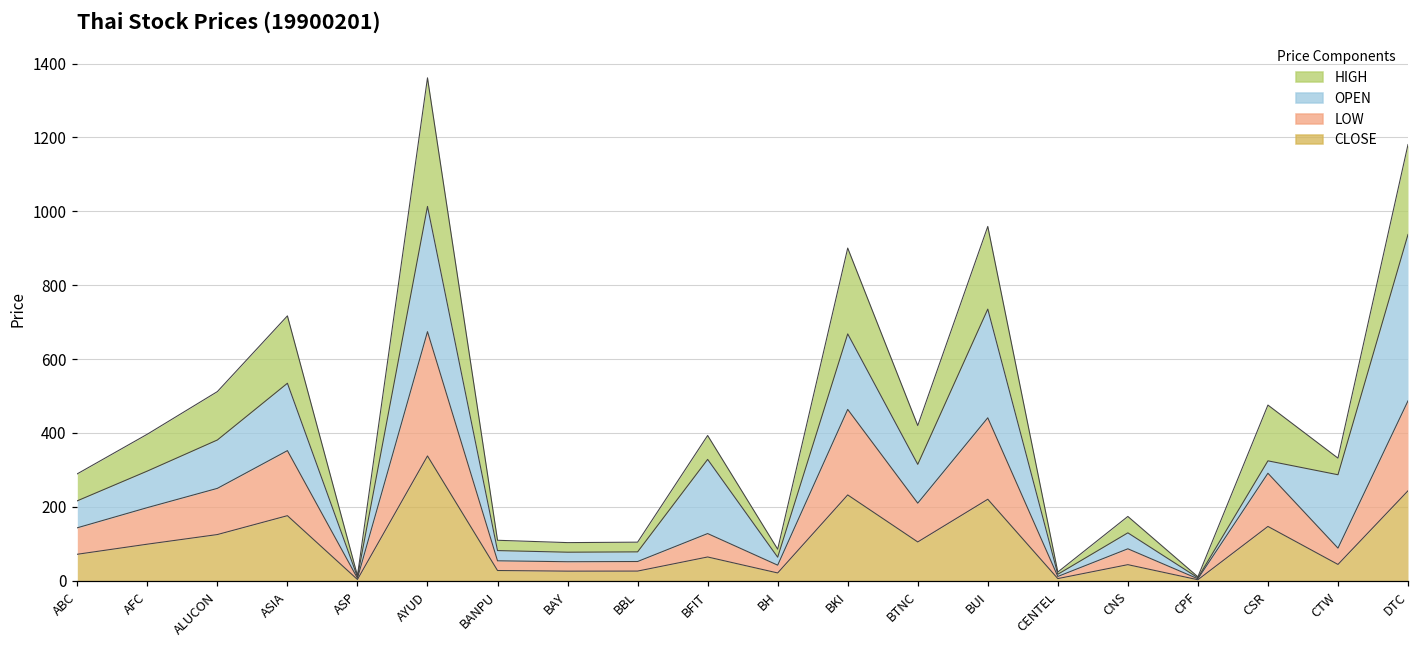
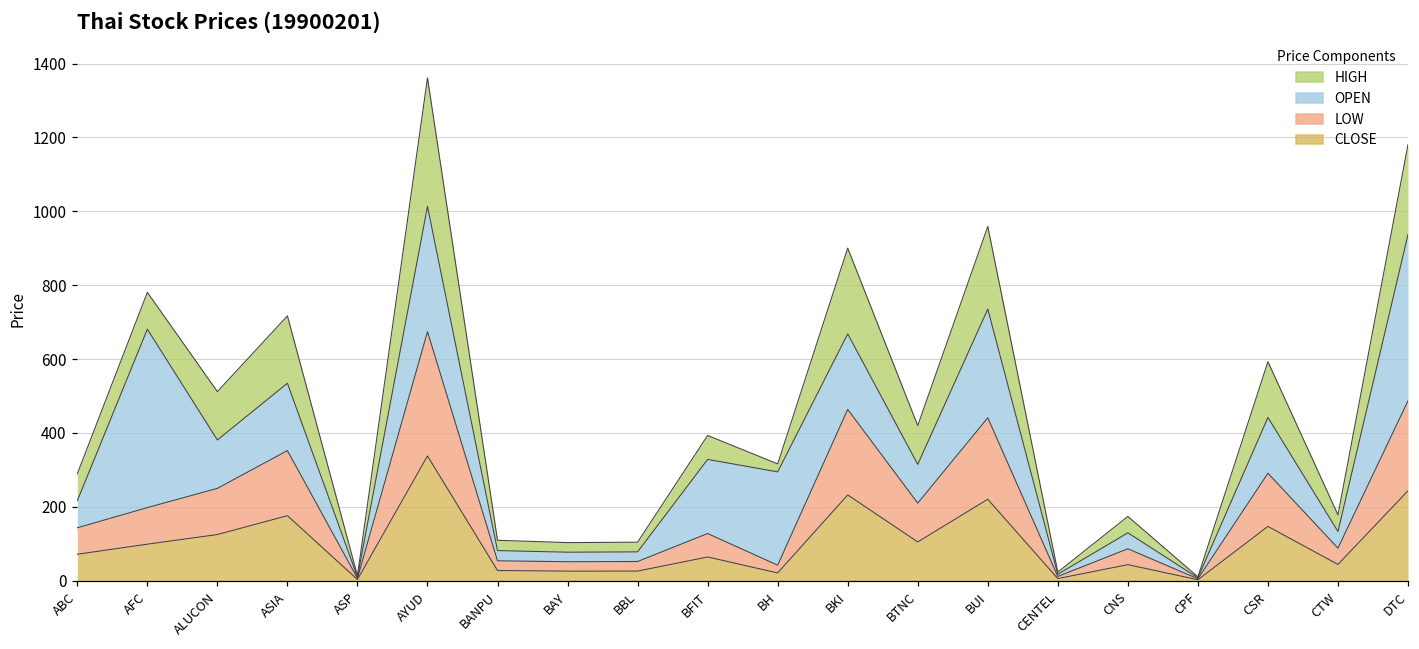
OPEN, AFC: 100 -> 480
OPEN, BH: 20 -> 250
OPEN, CSR: 30 -> 150
OPEN, CTW: 200 -> 40
